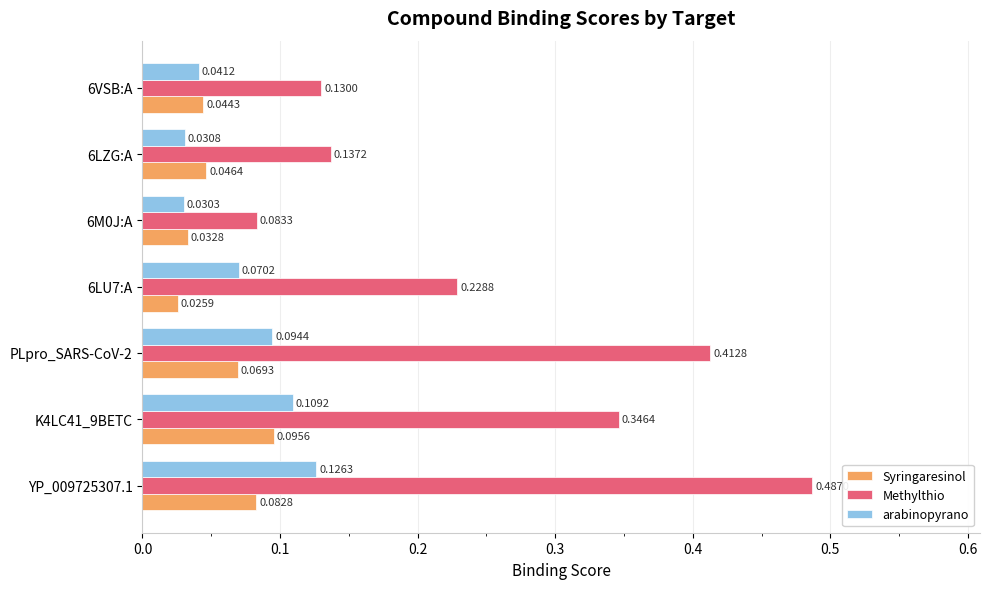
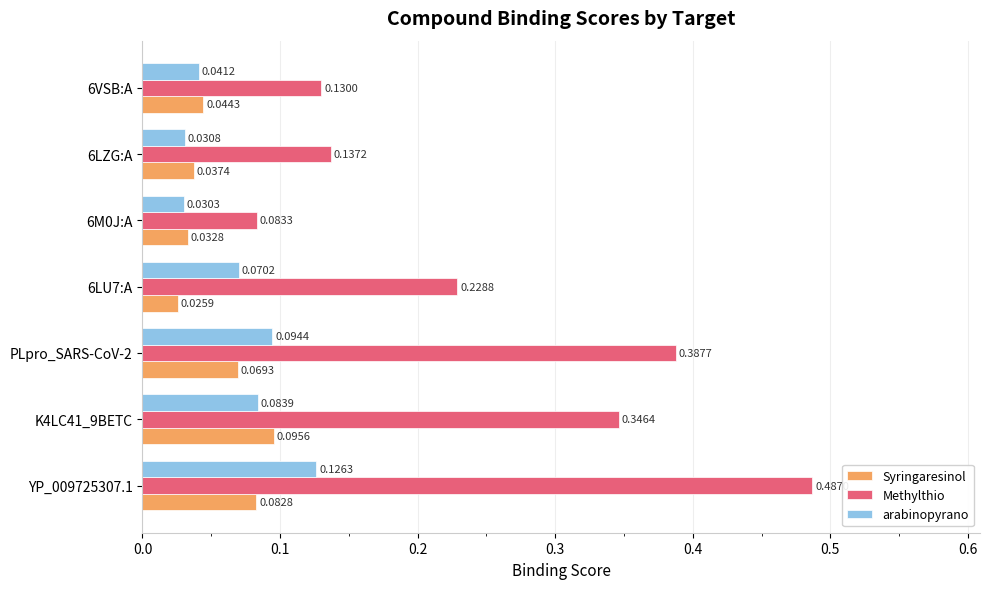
Syringaresinol, 6LZG:A: 0.0464 -> 0.0374
Methylthio, PLpro_SARS-CoV-2: 0.4128 -> 0.3877
arabinopyrano, K4LC41_9BETC: 0.1092 -> 0.0839
